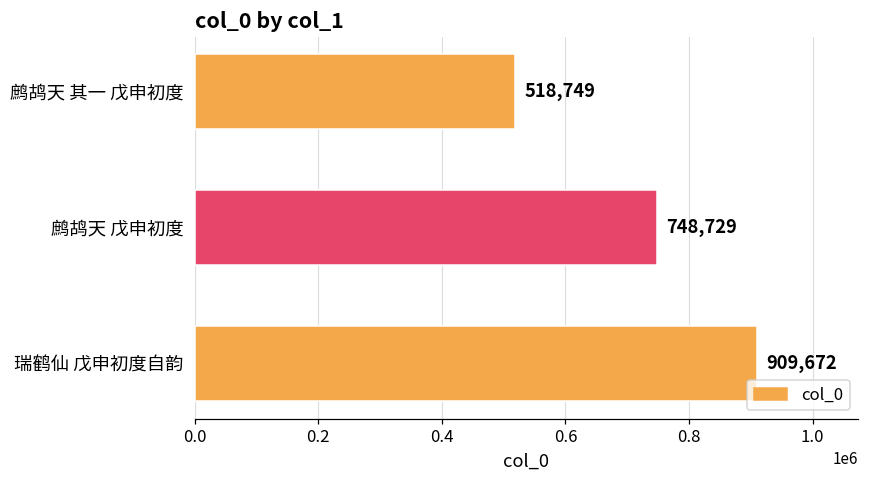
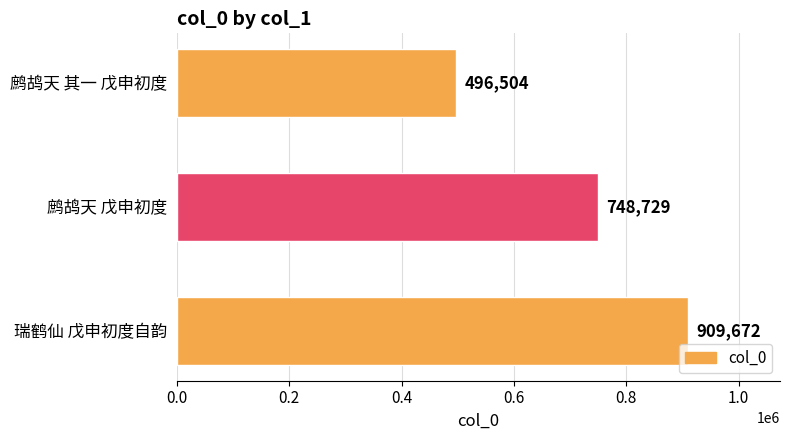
鹧鸪天 其一 戊申初度: 518,749 -> 496,504
